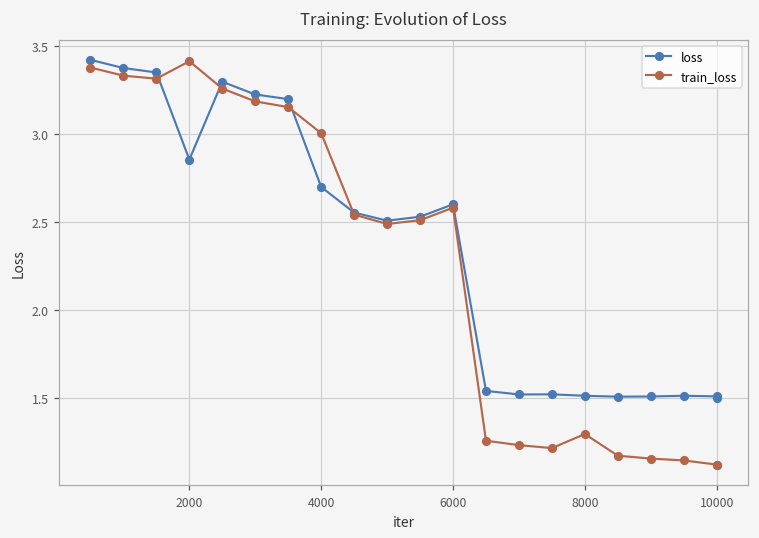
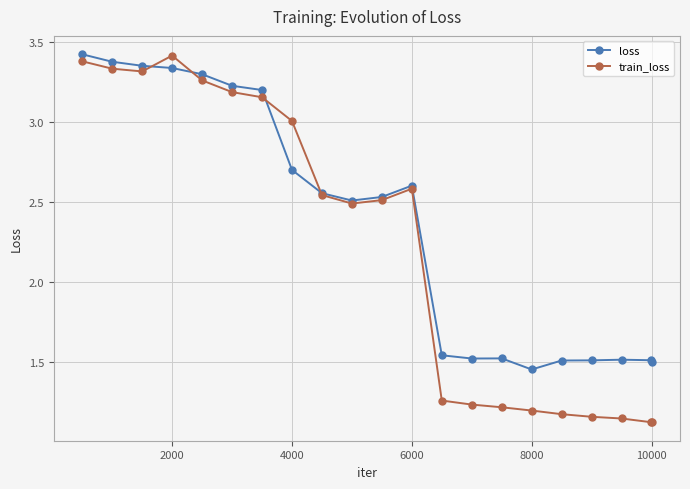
loss, 2000: 2.86 -> 3.34
loss, 8000: 1.51 -> 1.45
train_loss, 8000: 1.30 -> 1.20
